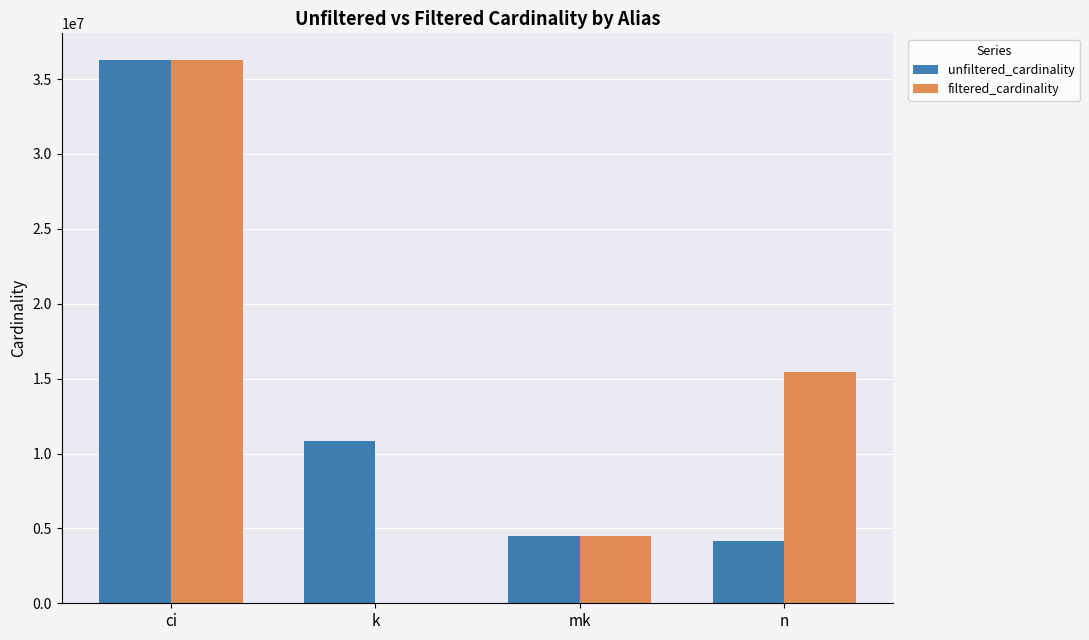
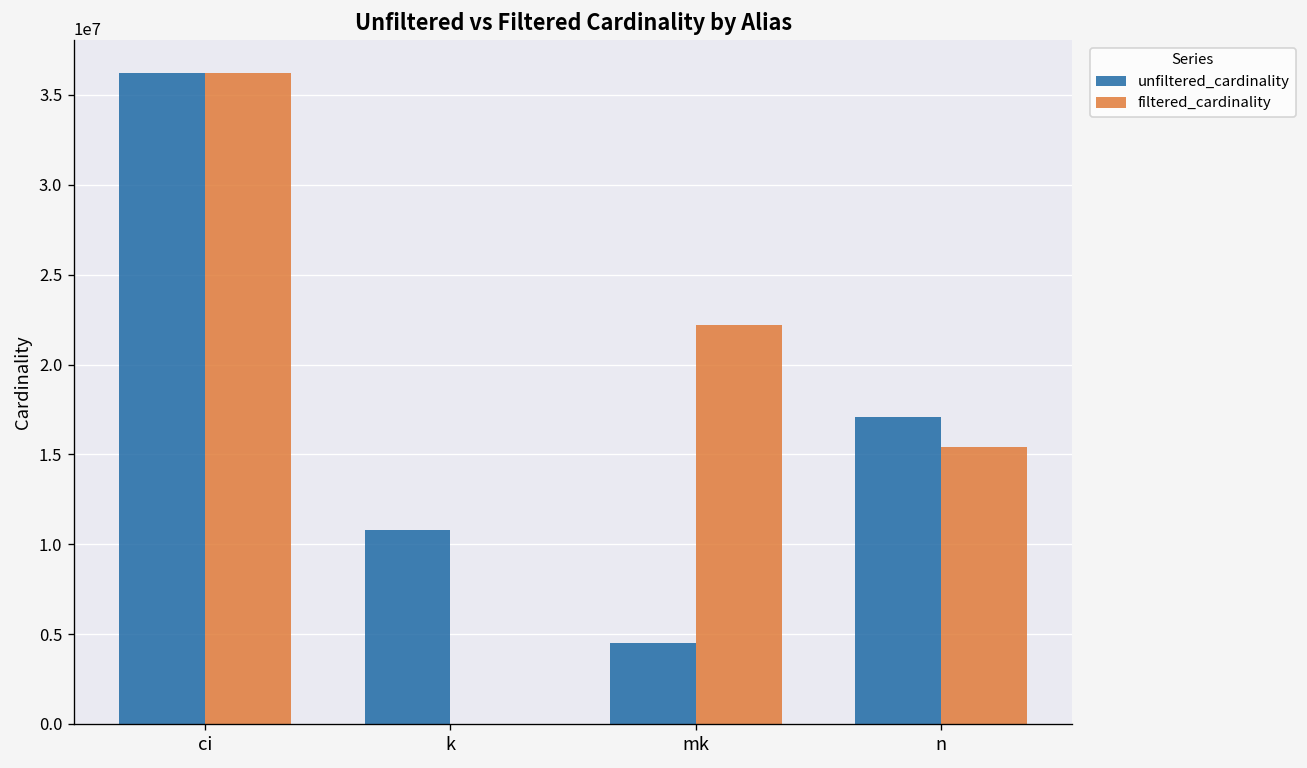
filtered_cardinality, mk: 4500000 -> 22200000
unfiltered_cardinality, n: 4200000 -> 17100000
